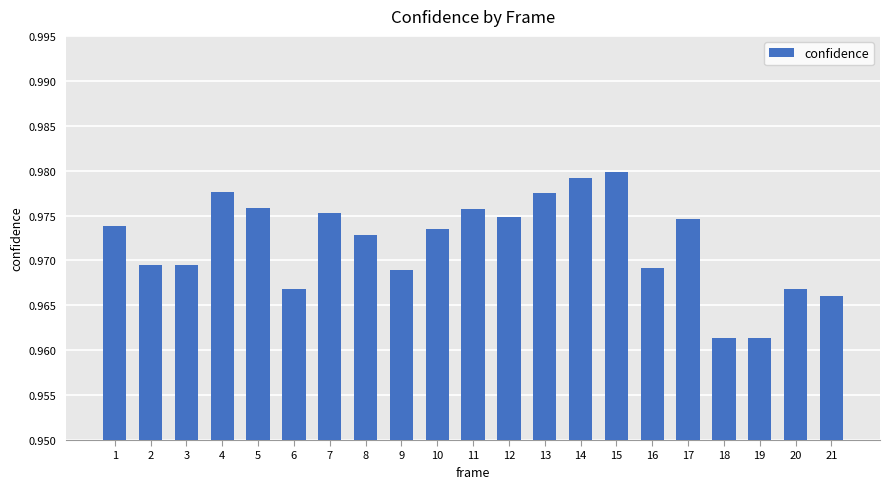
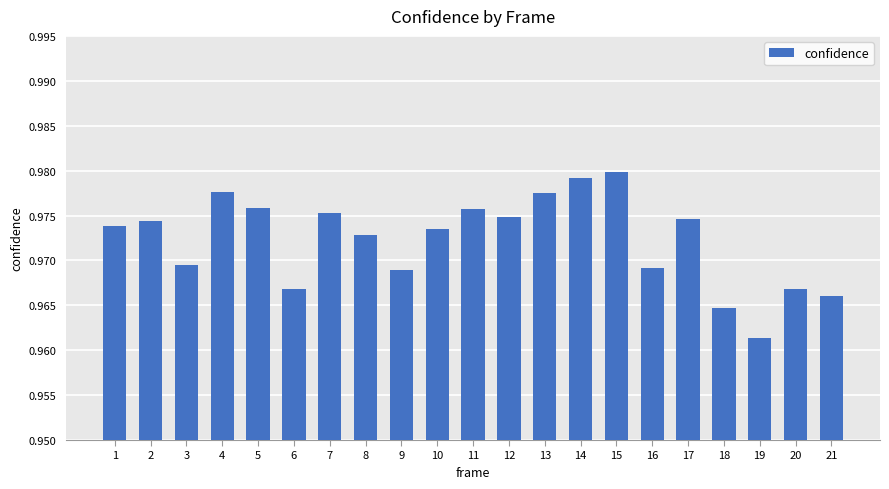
2: 0.970 -> 0.974
18: 0.961 -> 0.965
